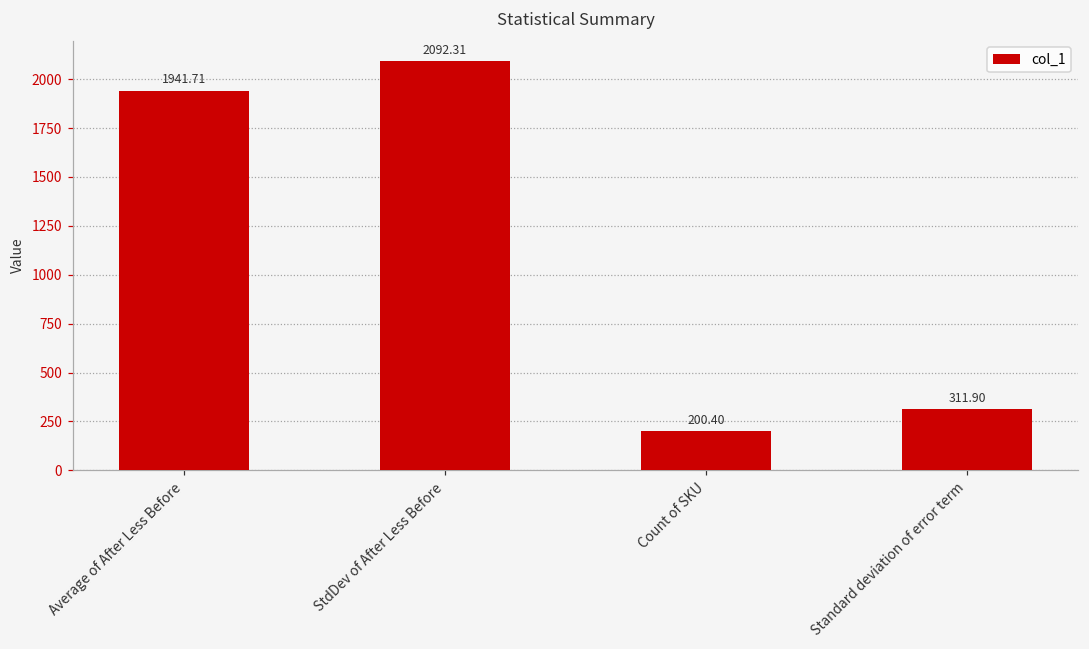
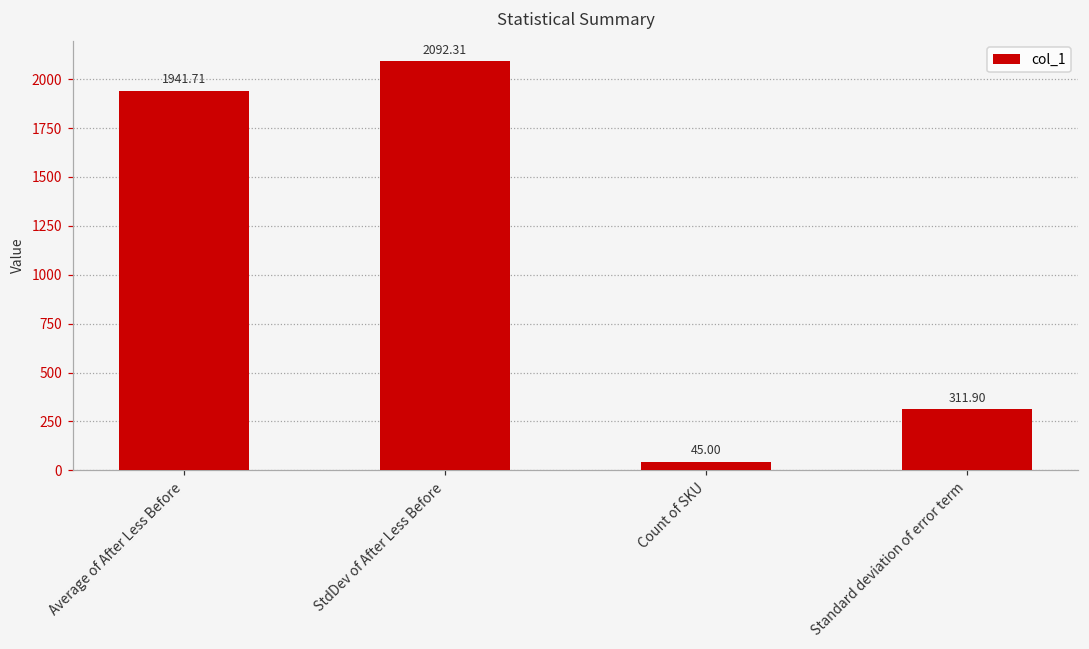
Count of SKU: 200.40 -> 45.00
